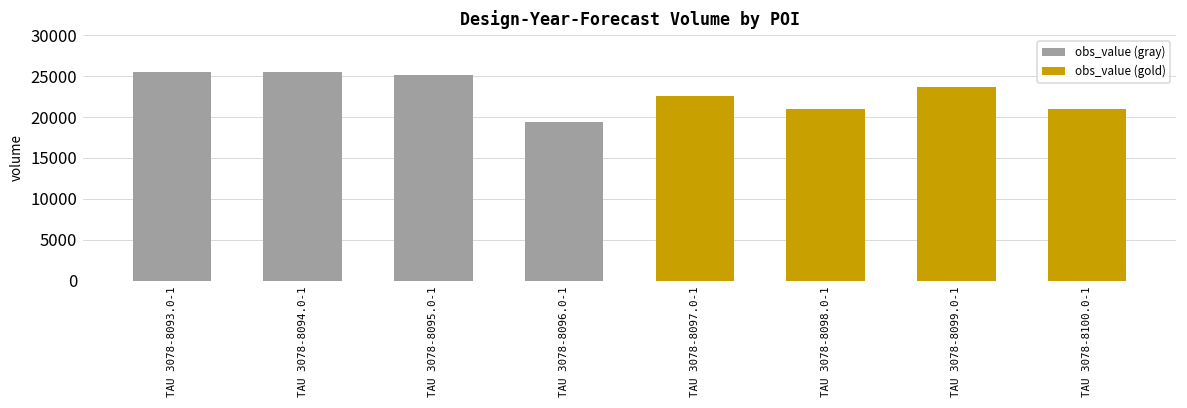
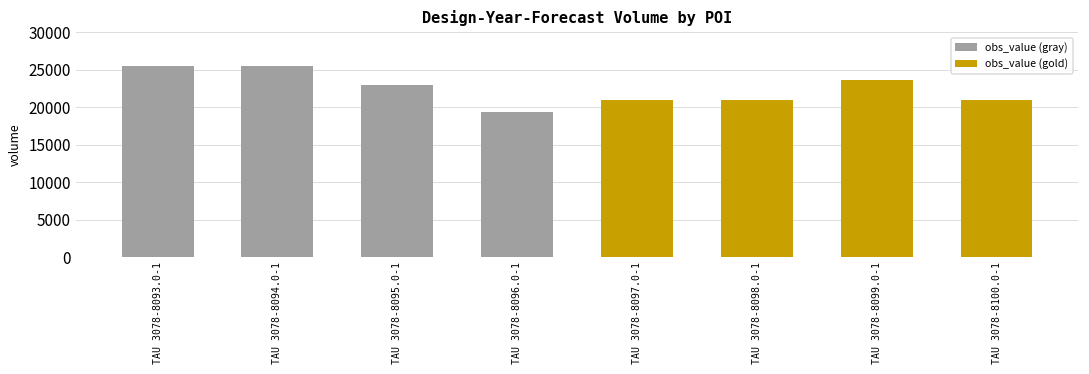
TAU 3078-8095.0-1: 25000 -> 23000
TAU 3078-8097.0-1: 23000 -> 21000
